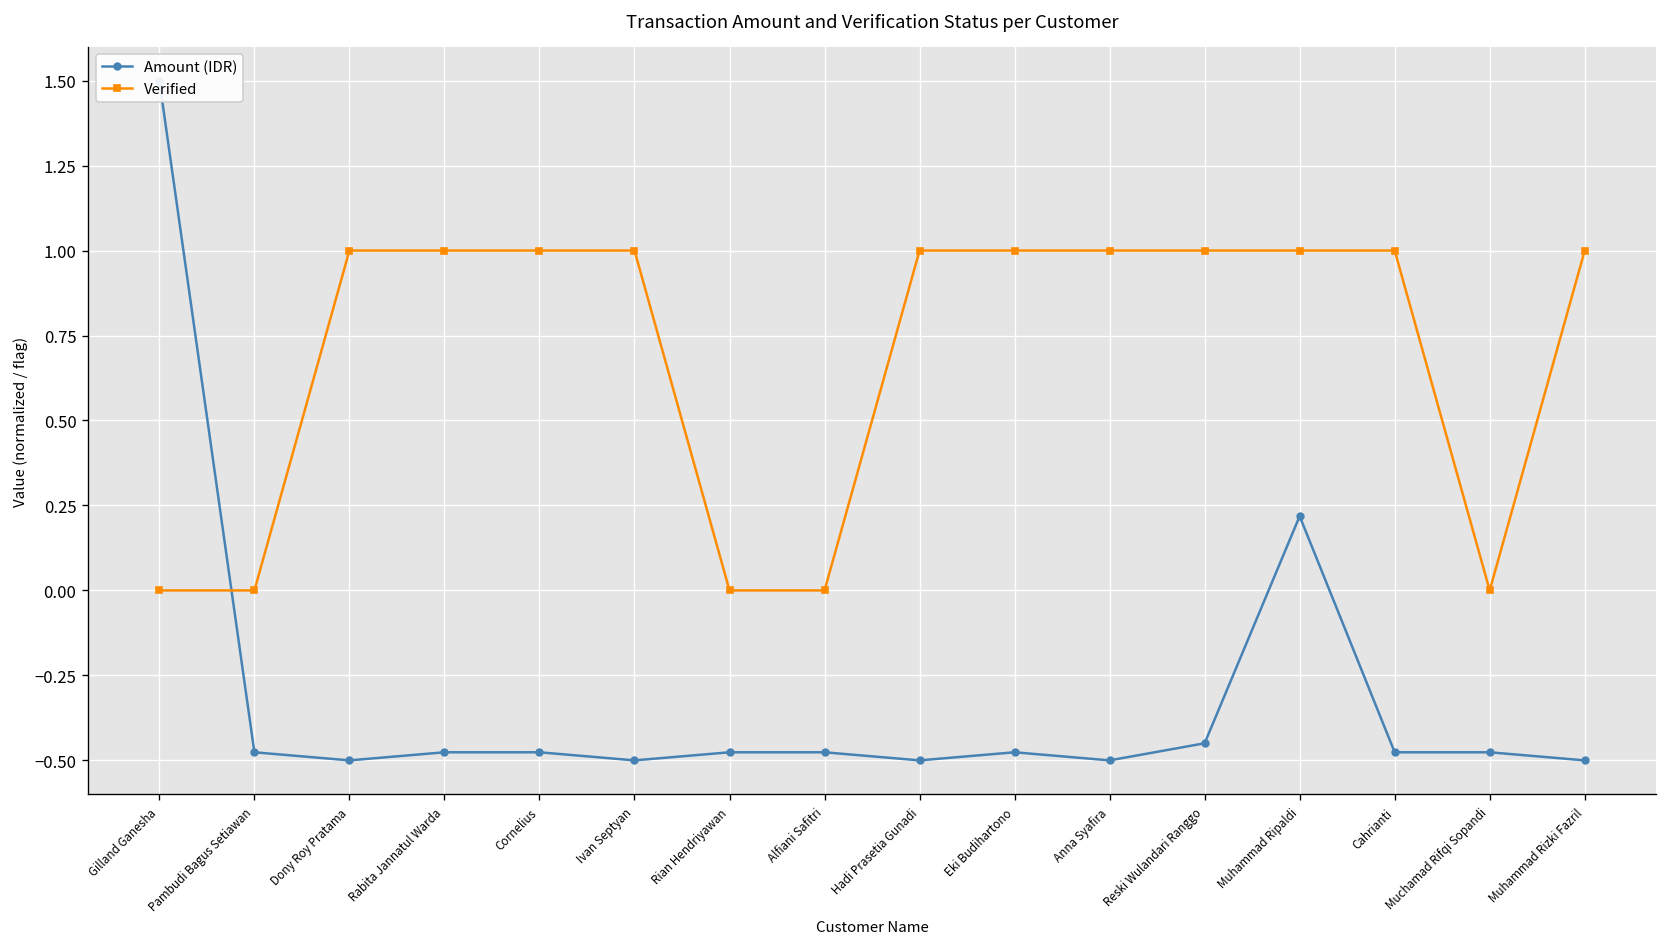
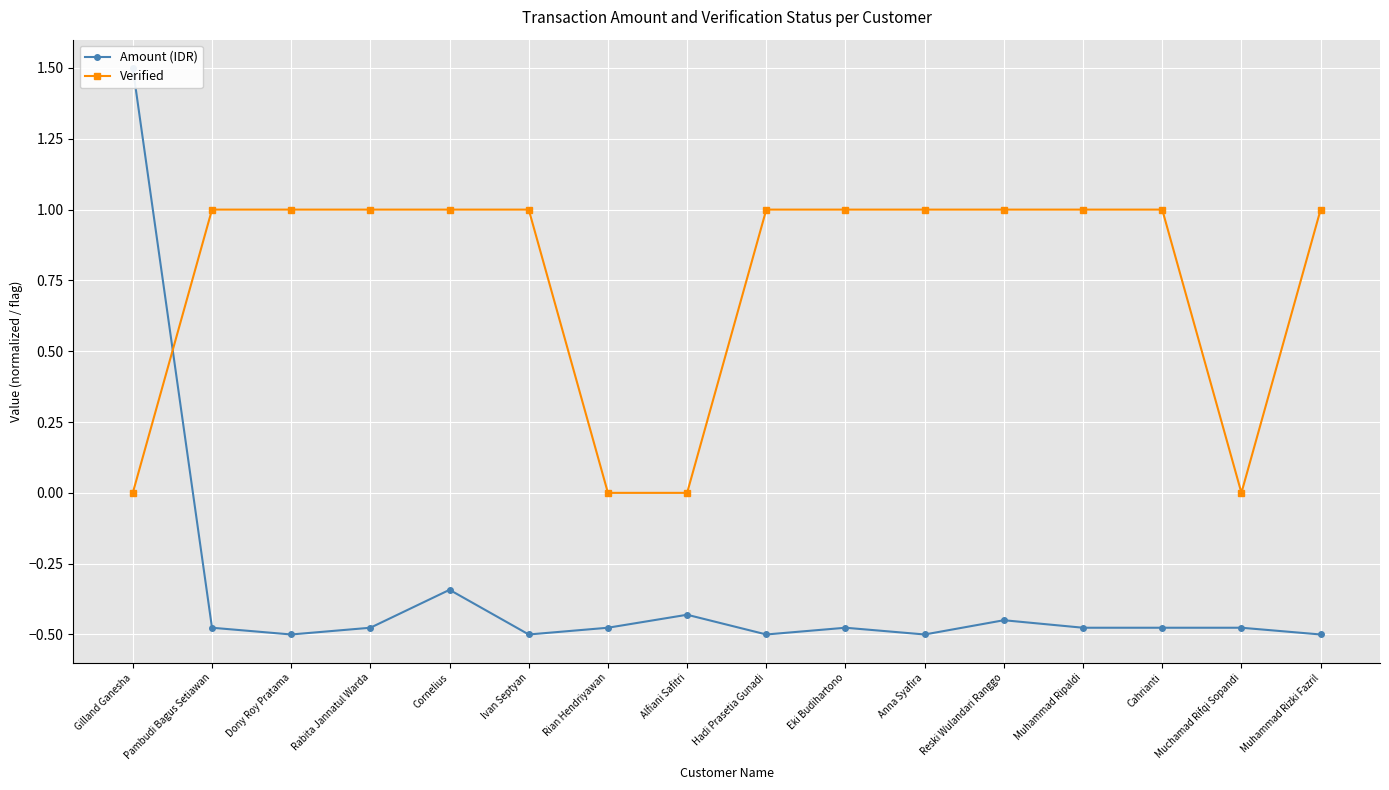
Verified, Pambudi Bagus Setiawan: 0 -> 1
Amount (IDR), Cornelius: -0.48 -> -0.34
Amount (IDR), Alfiani Safitri: -0.48 -> -0.43
Amount (IDR), Muhammad Ripaldi: 0.22 -> -0.48
